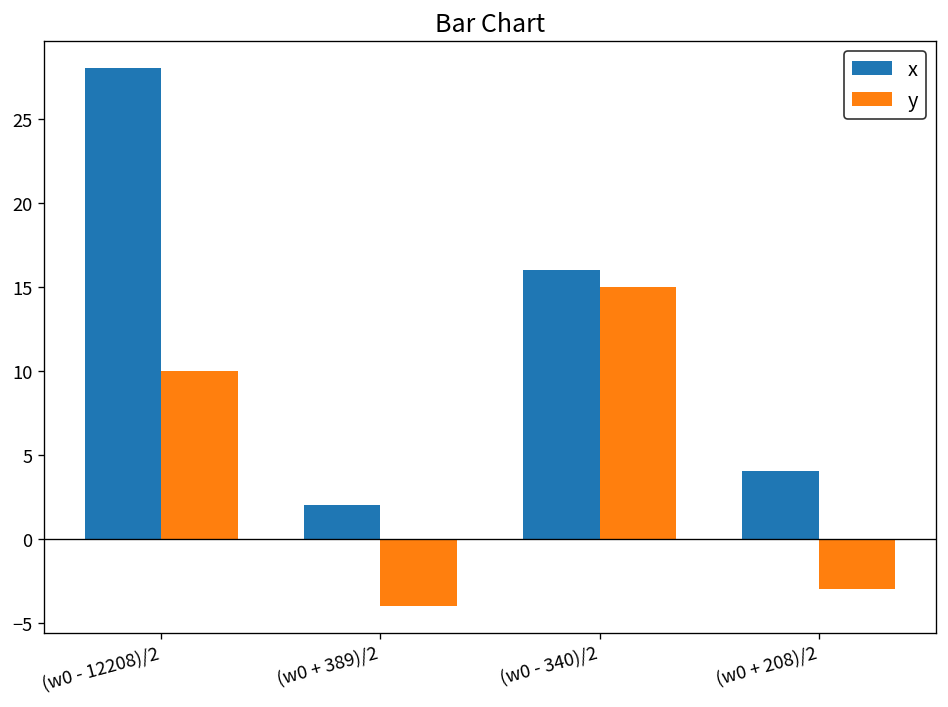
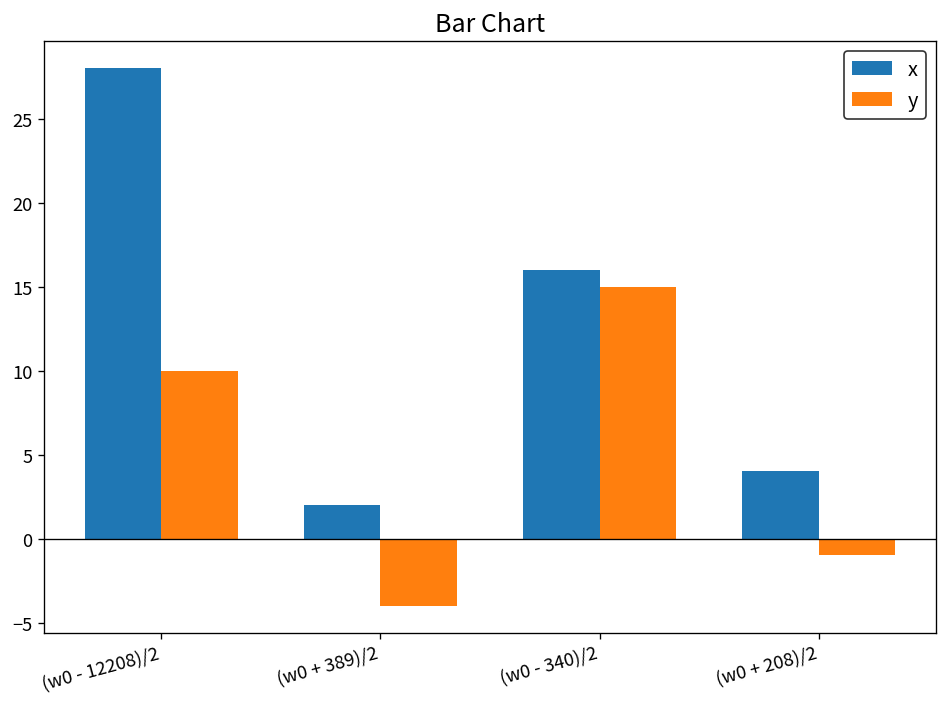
y, (w0 + 208)/2: -3 -> -1
